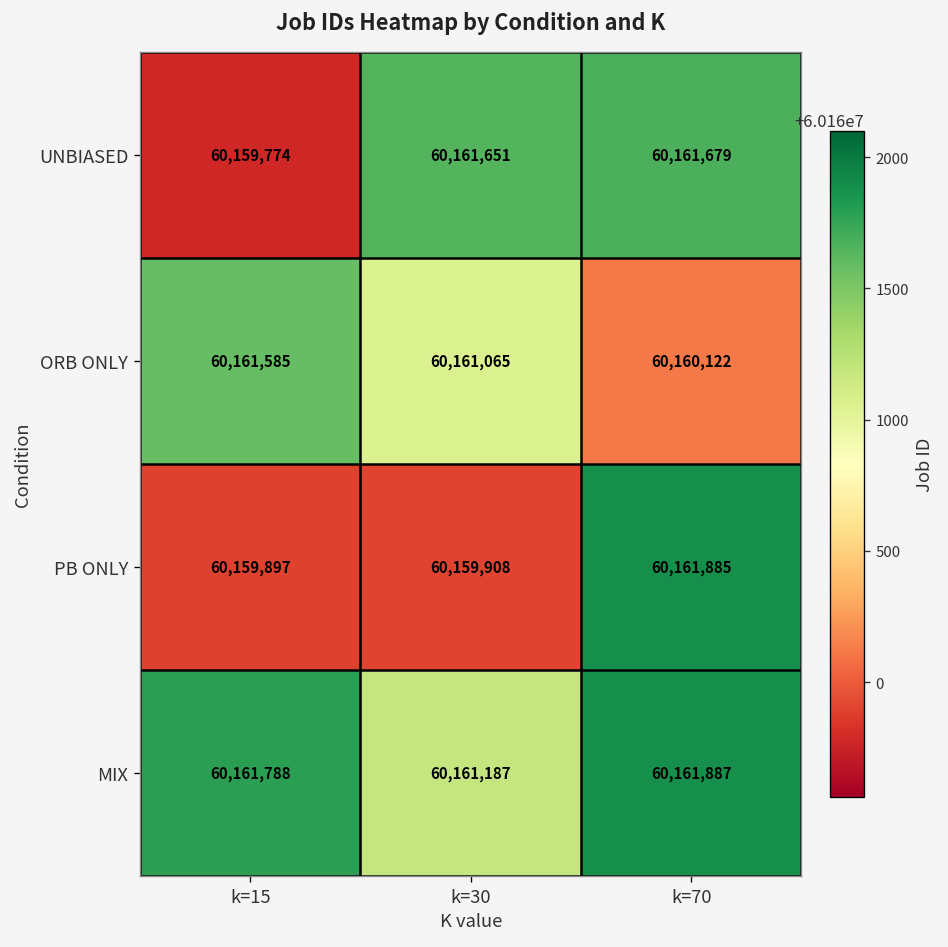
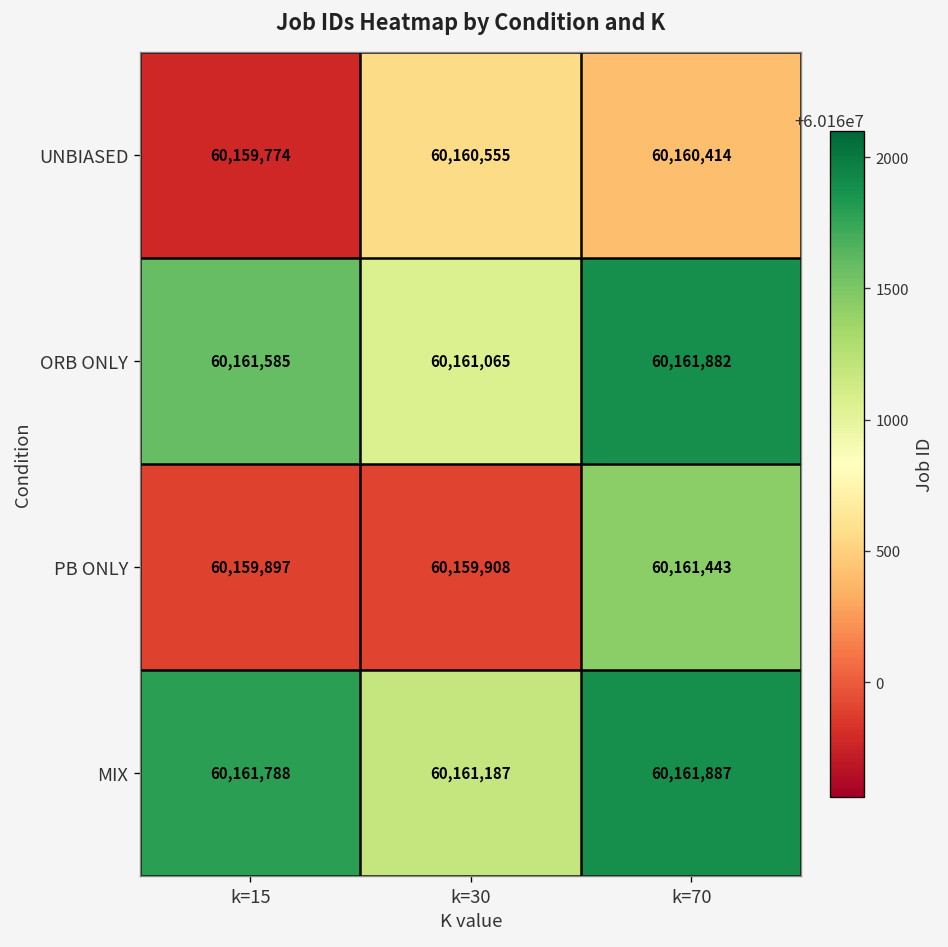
UNBIASED, k=30: 60,161,651 -> 60,160,555
UNBIASED, k=70: 60,161,679 -> 60,160,414
ORB ONLY, k=70: 60,160,122 -> 60,161,882
PB ONLY, k=70: 60,161,885 -> 60,161,443
